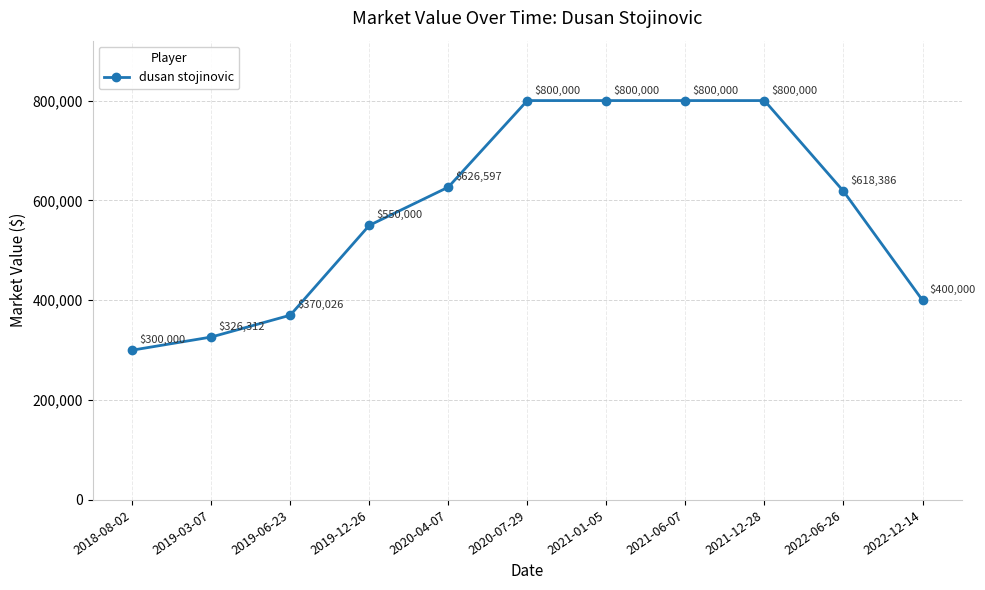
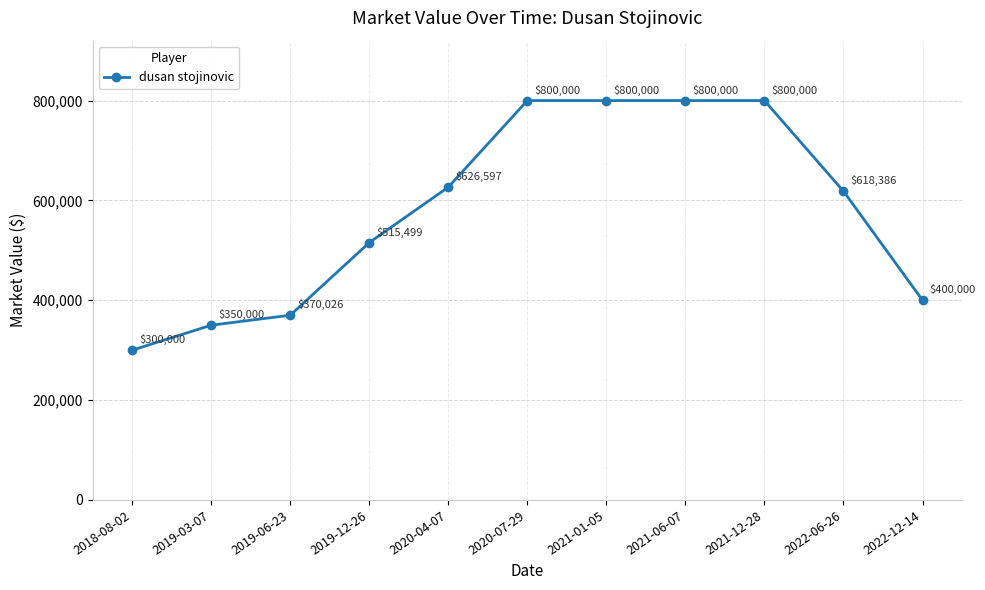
2019-03-07: $326,312 -> $350,000
2019-12-26: $550,000 -> $515,499
